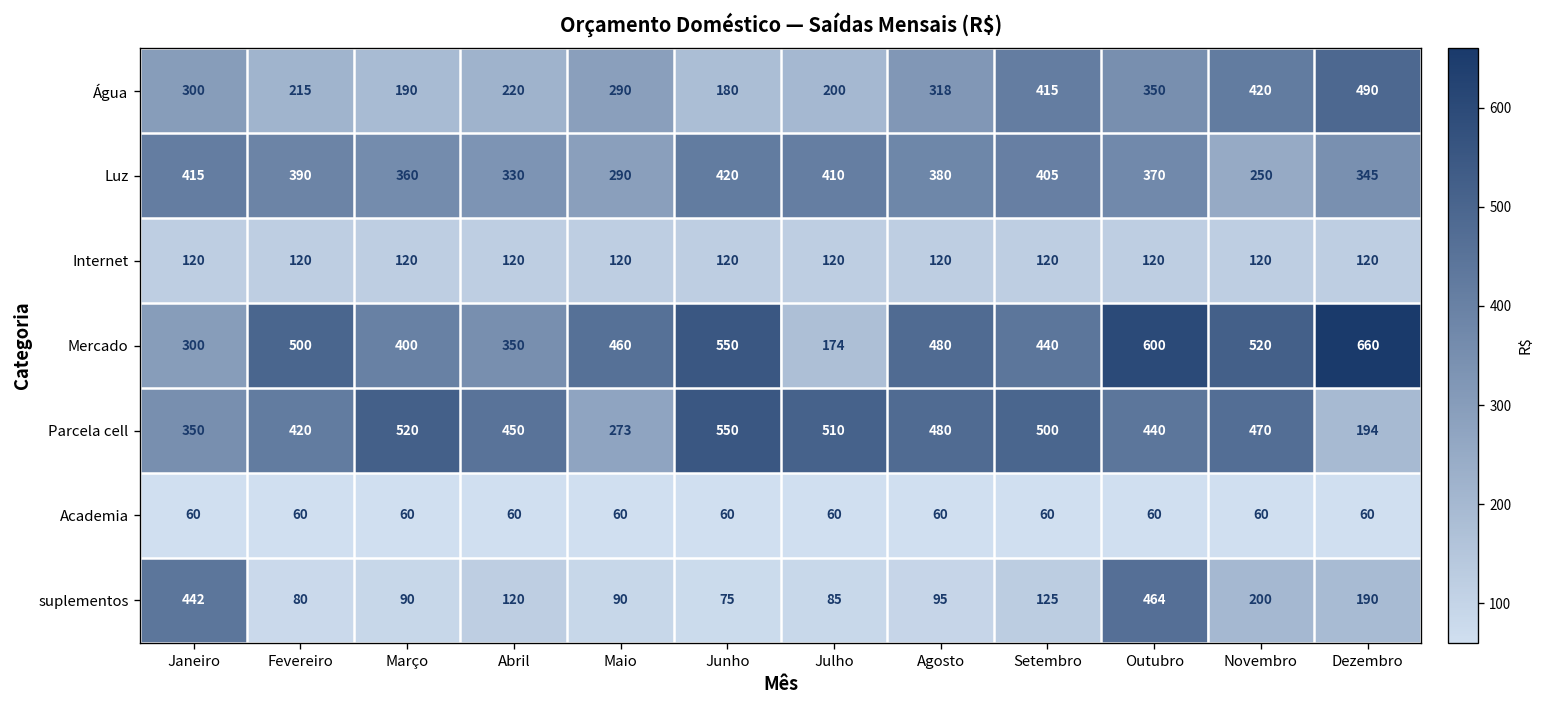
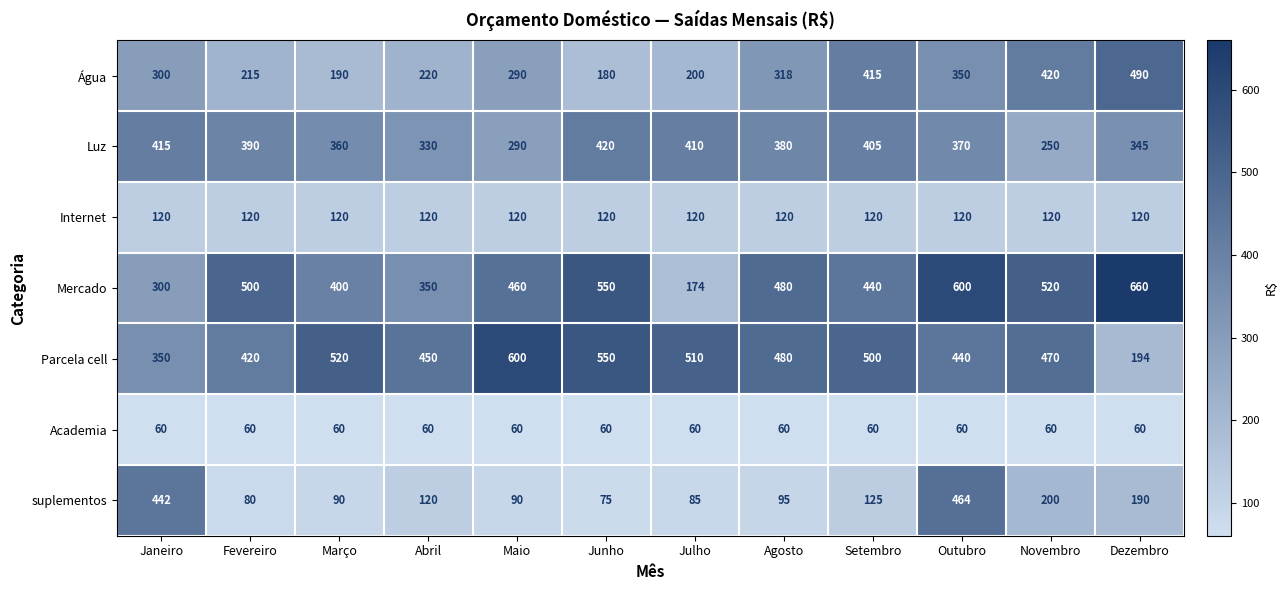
Parcela cell, Maio: 273 -> 600
